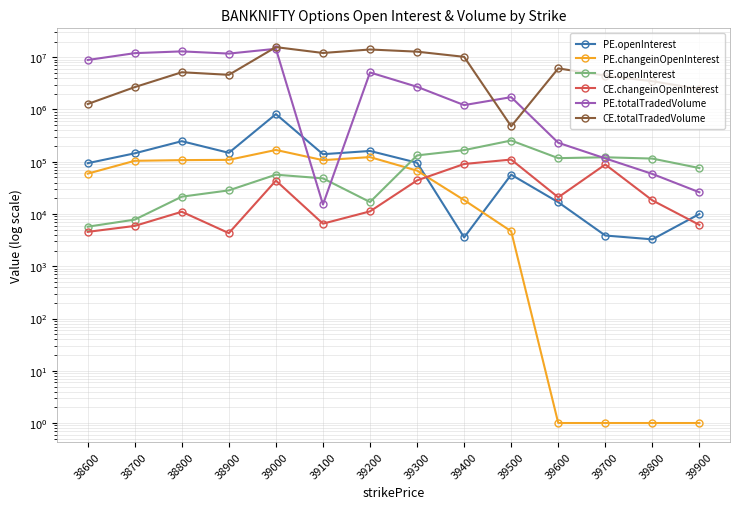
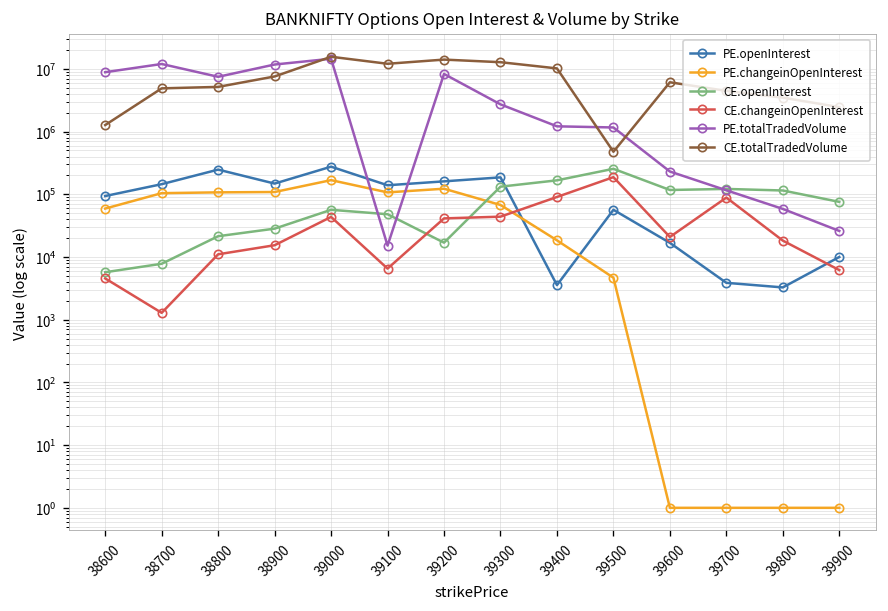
CE.changeinOpenInterest, 38700: 6000 -> 1300
CE.totalTradedVolume, 38700: 3000000 -> 5000000
PE.totalTradedVolume, 38800: 13000000 -> 7000000
CE.changeinOpenInterest, 38900: 4000 -> 15000
CE.totalTradedVolume, 38900: 5000000 -> 8000000
PE.openInterest, 39000: 800000 -> 300000
CE.changeinOpenInterest, 39200: 11000 -> 40000
PE.totalTradedVolume, 39200: 5000000 -> 8000000
PE.openInterest, 39300: 100000 -> 190000
CE.changeinOpenInterest, 39500: 110000 -> 190000
PE.totalTradedVolume, 39500: 1700000 -> 1200000
